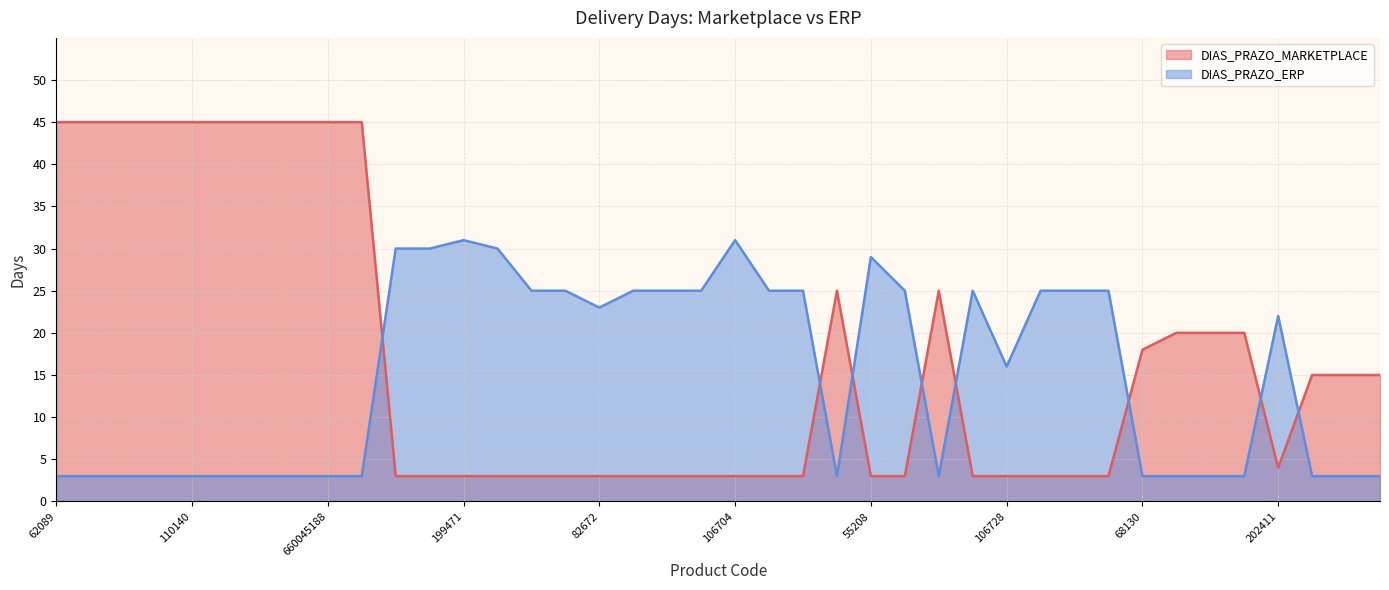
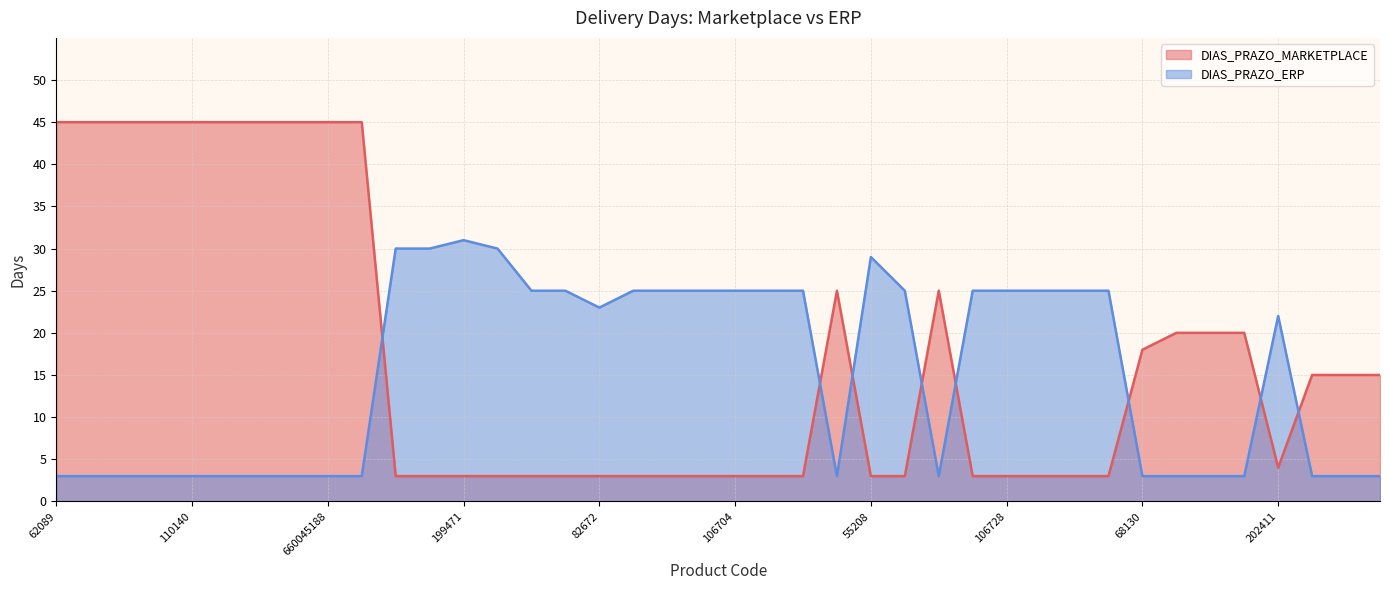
DIAS_PRAZO_ERP, 106704: 31 -> 25
DIAS_PRAZO_ERP, 106728: 16 -> 25
